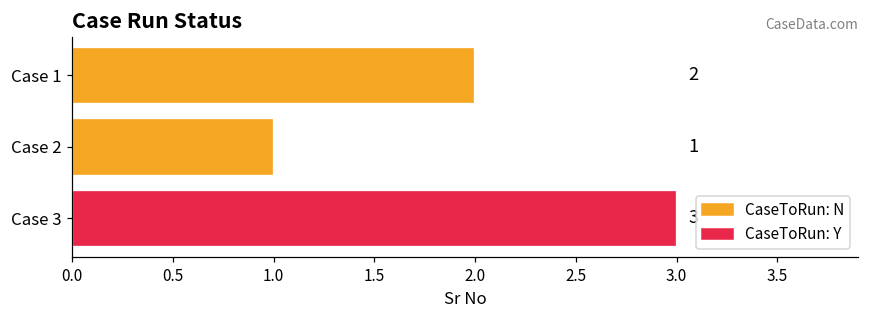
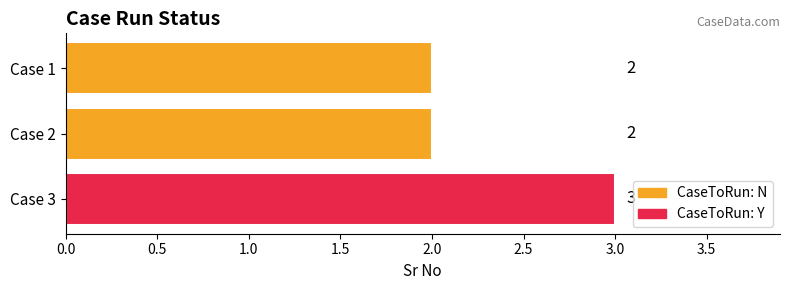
Case 2: 1 -> 2
